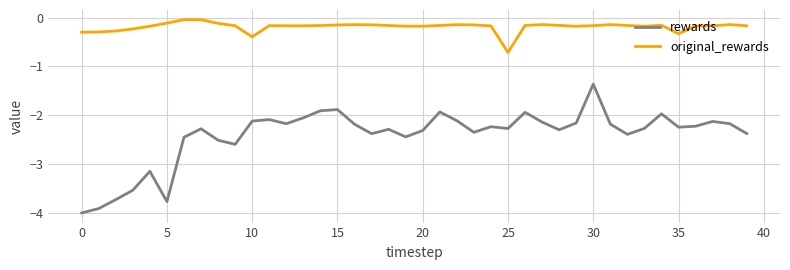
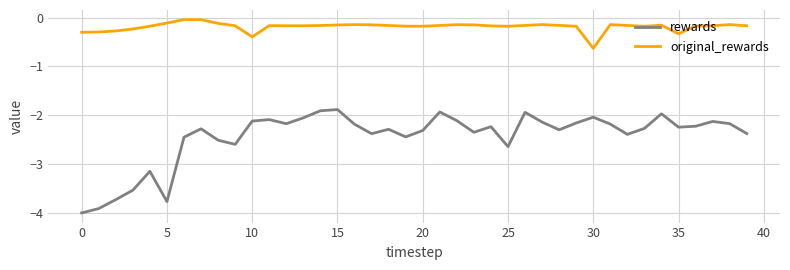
rewards, 25: -2.3 -> -2.6
original_rewards, 25: -0.7 -> -0.2
rewards, 30: -1.4 -> -2.0
original_rewards, 30: -0.2 -> -0.6
